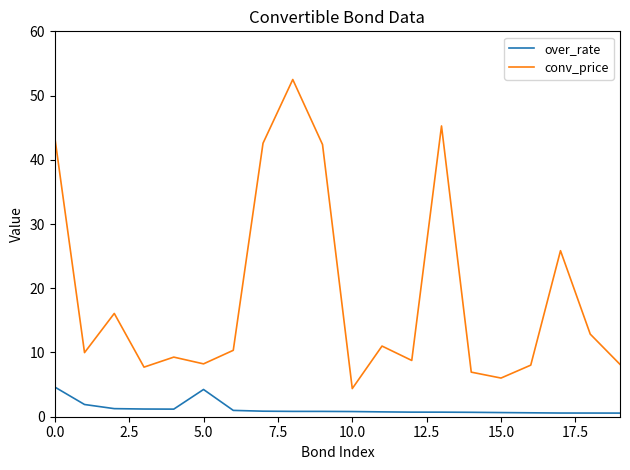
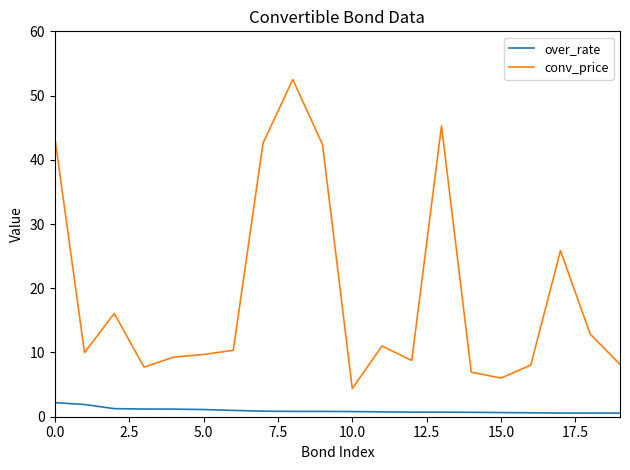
over_rate, 0.0: 5 -> 2
over_rate, 5.0: 4 -> 1
conv_price, 5.0: 8 -> 10
